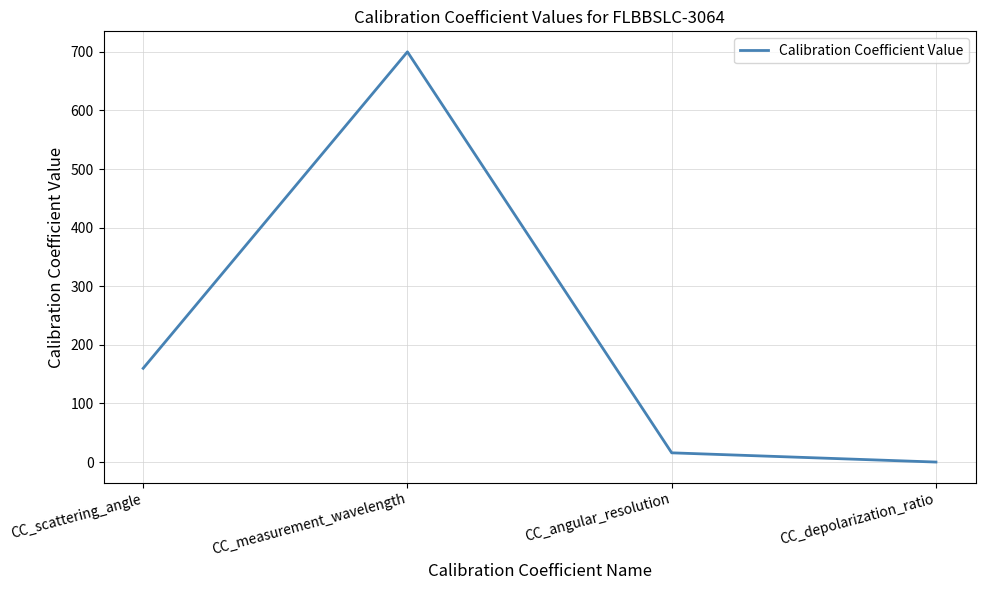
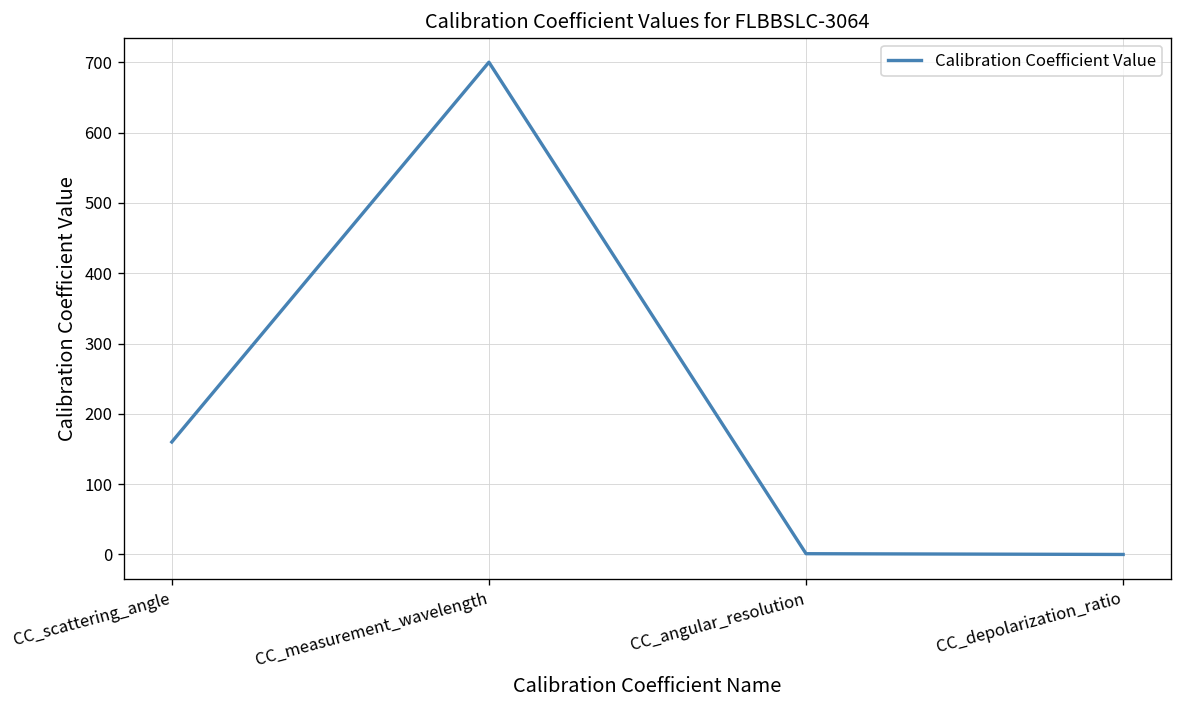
CC_angular_resolution: 20 -> 0
